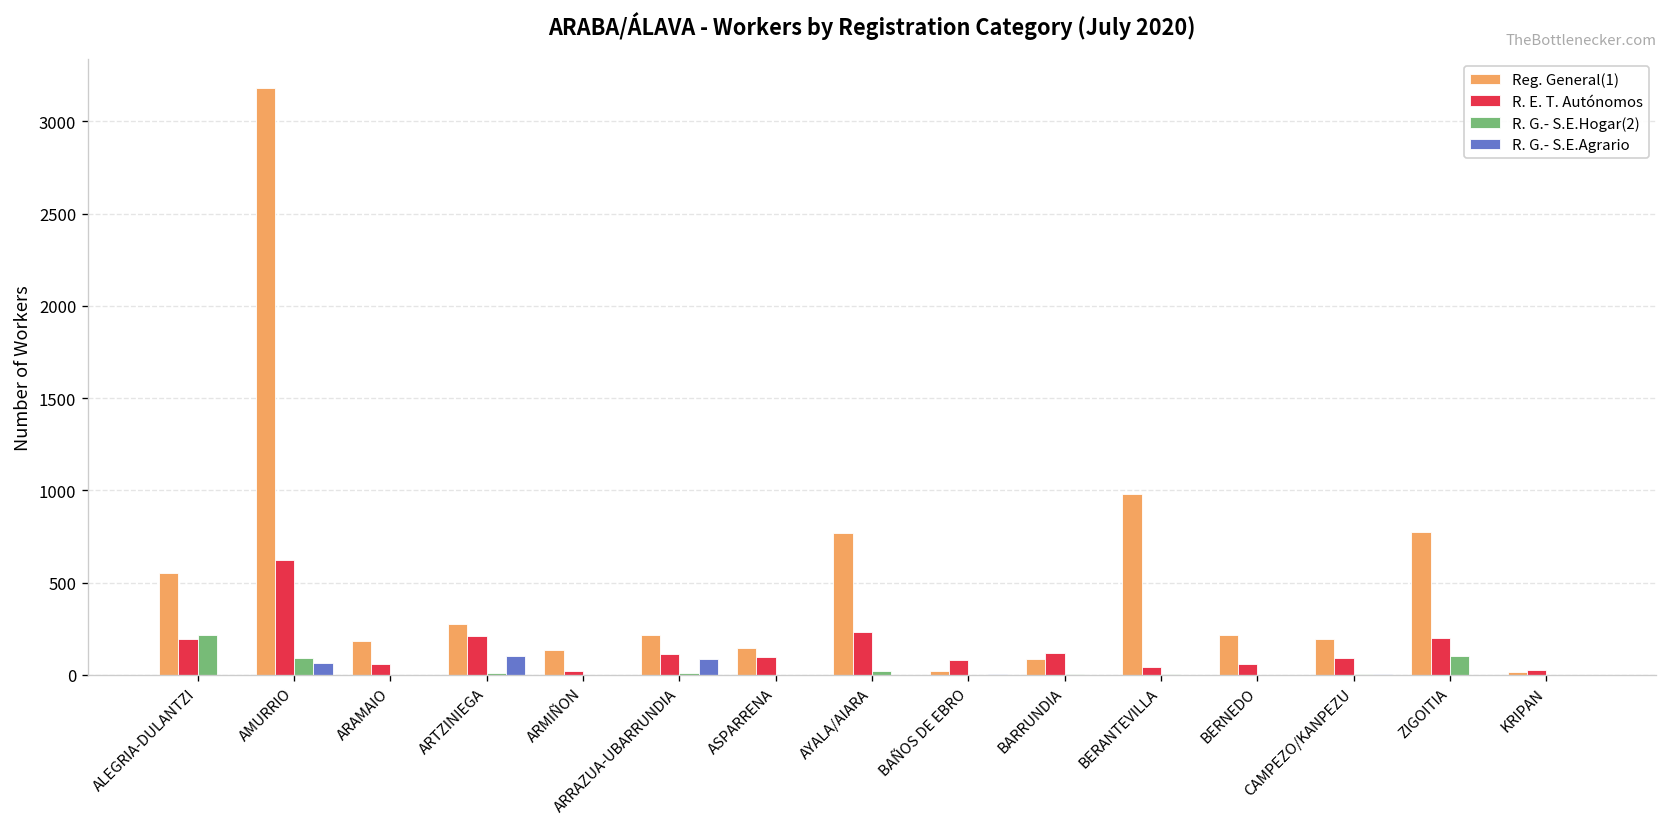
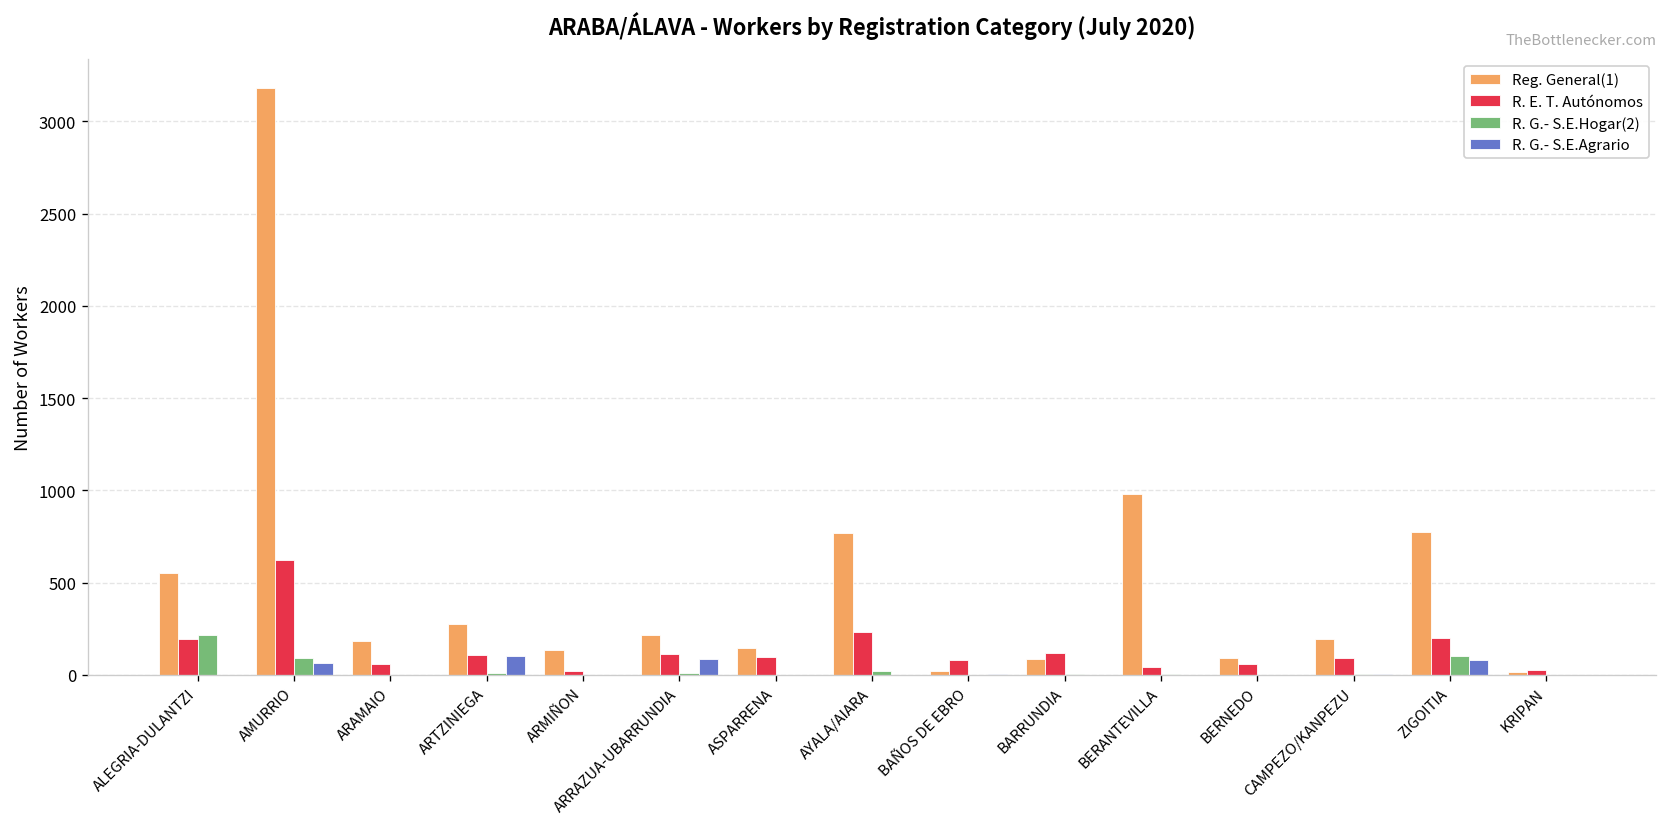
R. E. T. Autónomos, ARTZINIEGA: 210 -> 110
Reg. General(1), BERNEDO: 220 -> 90
R. G.- S.E.Agrario, ZIGOITIA: 0 -> 80
